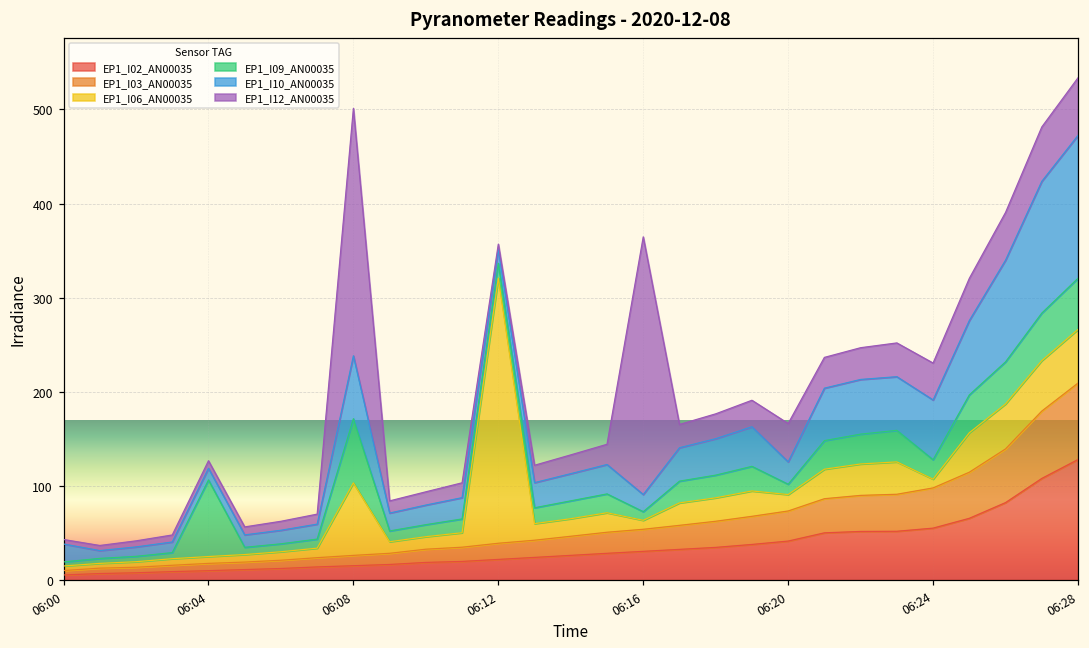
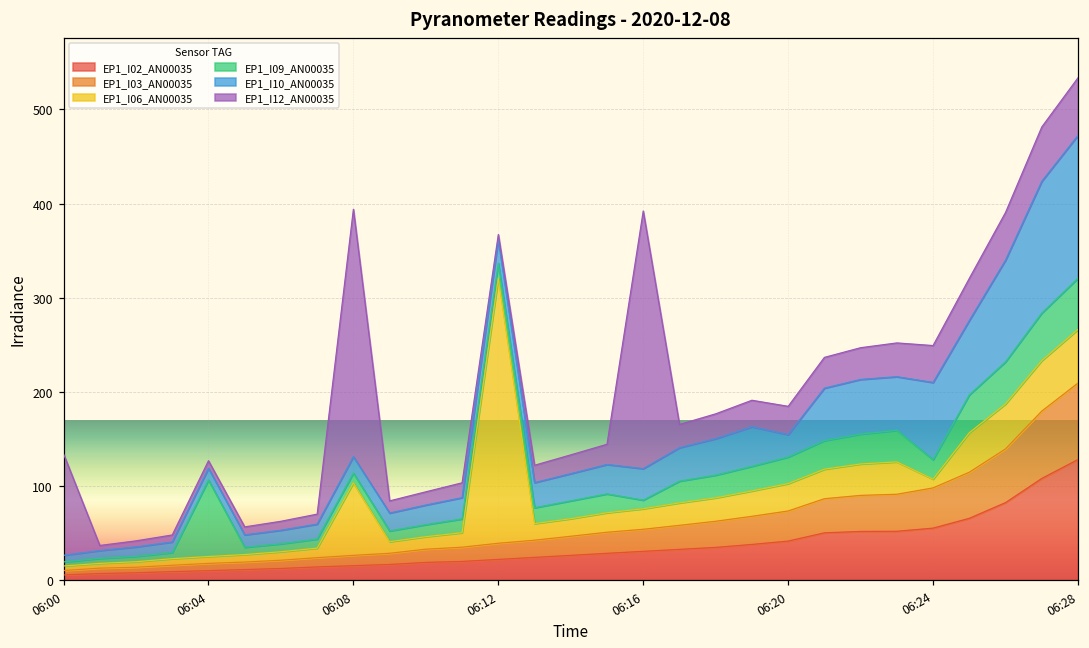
EP1_I10_AN00035, 06:00: 20 -> 10
EP1_I12_AN00035, 06:00: 0 -> 110
EP1_I09_AN00035, 06:08: 70 -> 10
EP1_I10_AN00035, 06:08: 70 -> 20
EP1_I10_AN00035, 06:12: 10 -> 20
EP1_I06_AN00035, 06:16: 10 -> 20
EP1_I10_AN00035, 06:16: 20 -> 30
EP1_I06_AN00035, 06:20: 20 -> 30
EP1_I09_AN00035, 06:20: 10 -> 30
EP1_I12_AN00035, 06:20: 40 -> 30
EP1_I10_AN00035, 06:24: 60 -> 80
